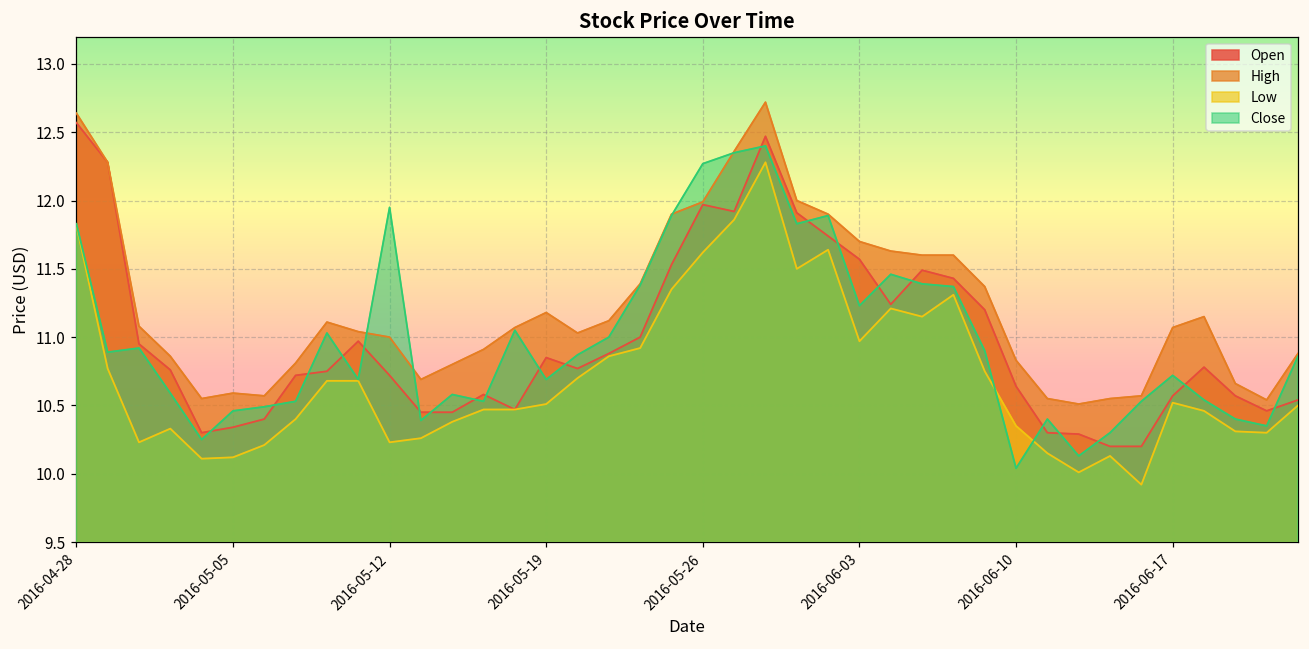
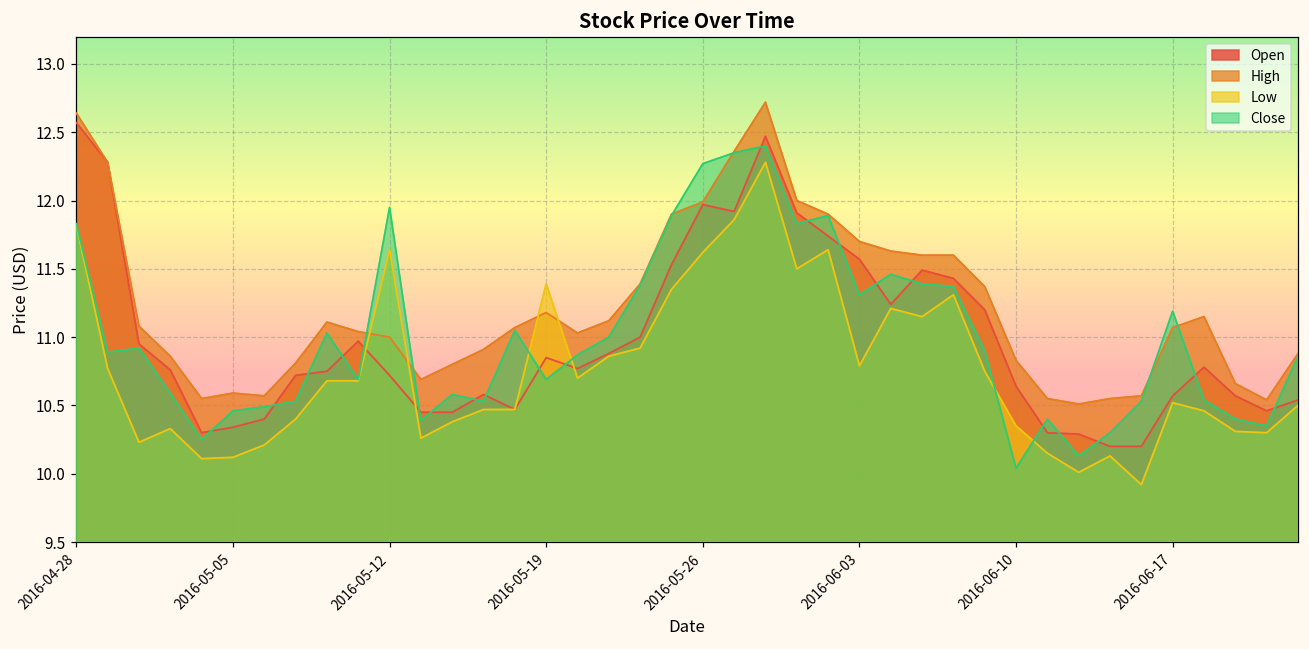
Low, 2016-05-12: 10.23 -> 11.64
Low, 2016-05-19: 10.51 -> 11.39
Low, 2016-06-03: 10.97 -> 10.79
Close, 2016-06-03: 11.23 -> 11.31
Close, 2016-06-17: 10.72 -> 11.19
